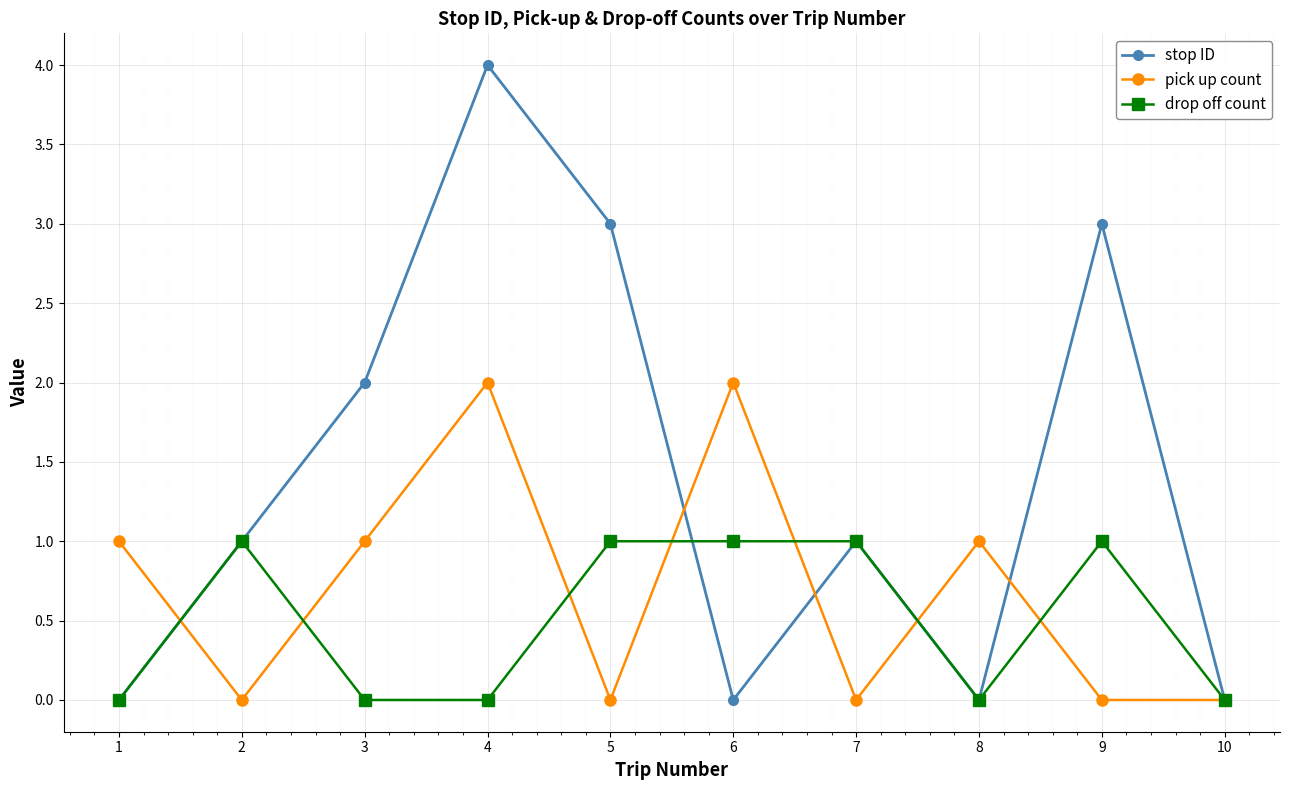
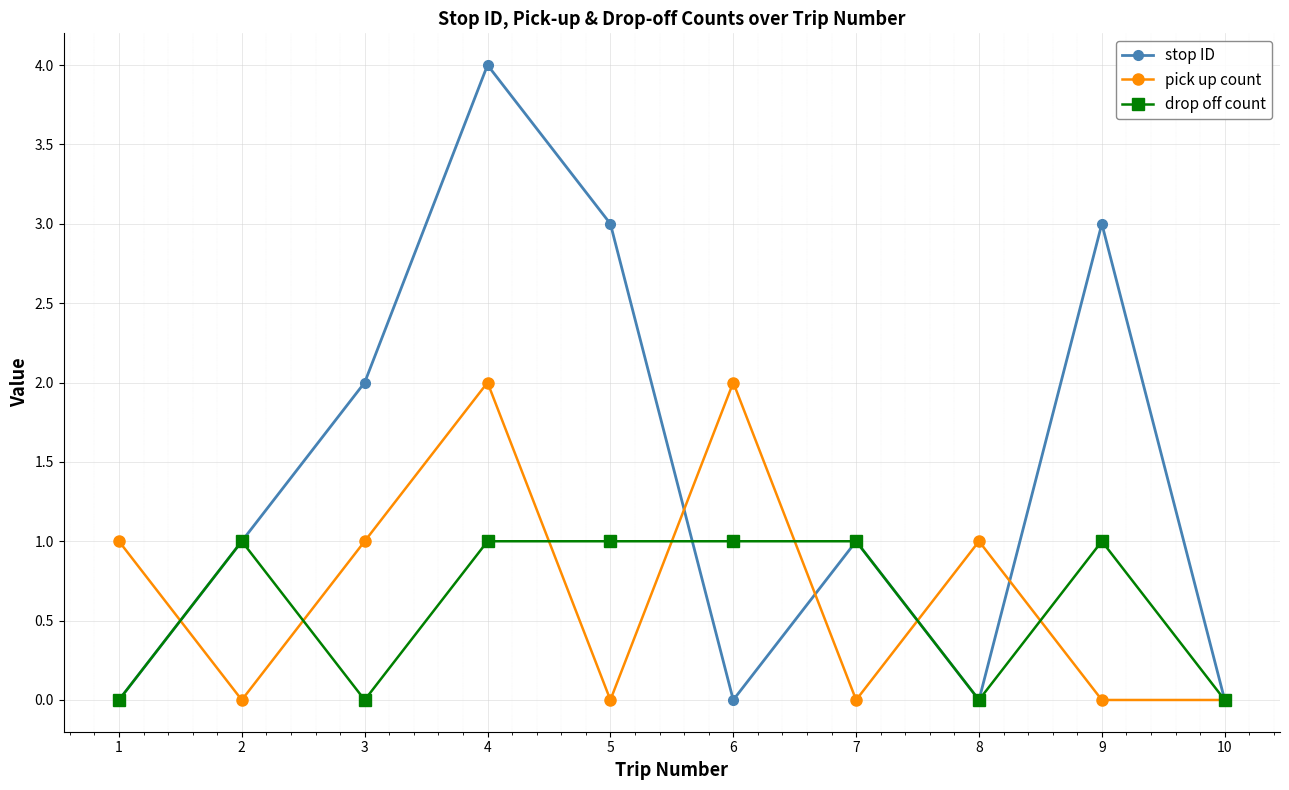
drop off count, 4: 0 -> 1
